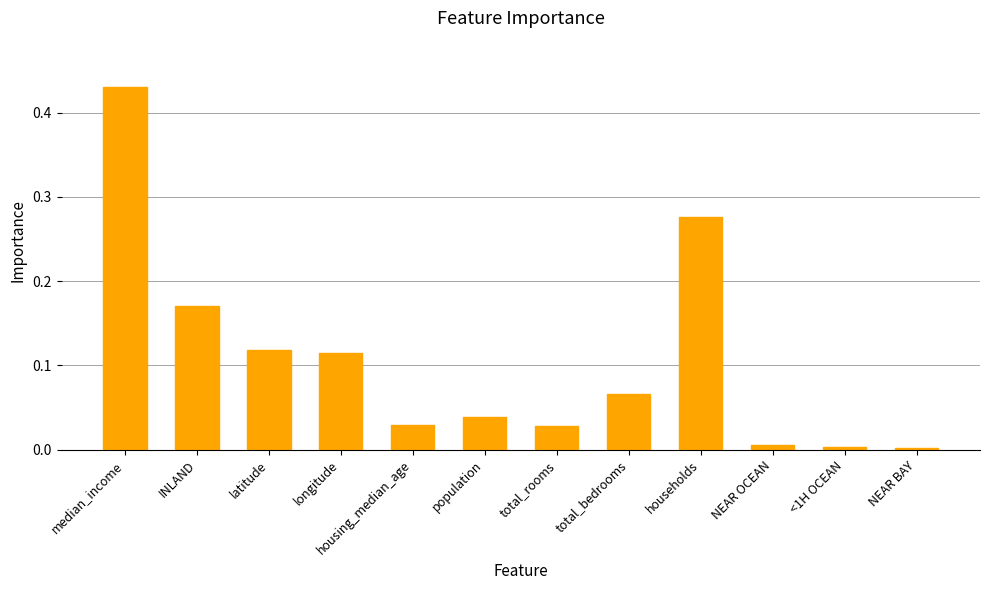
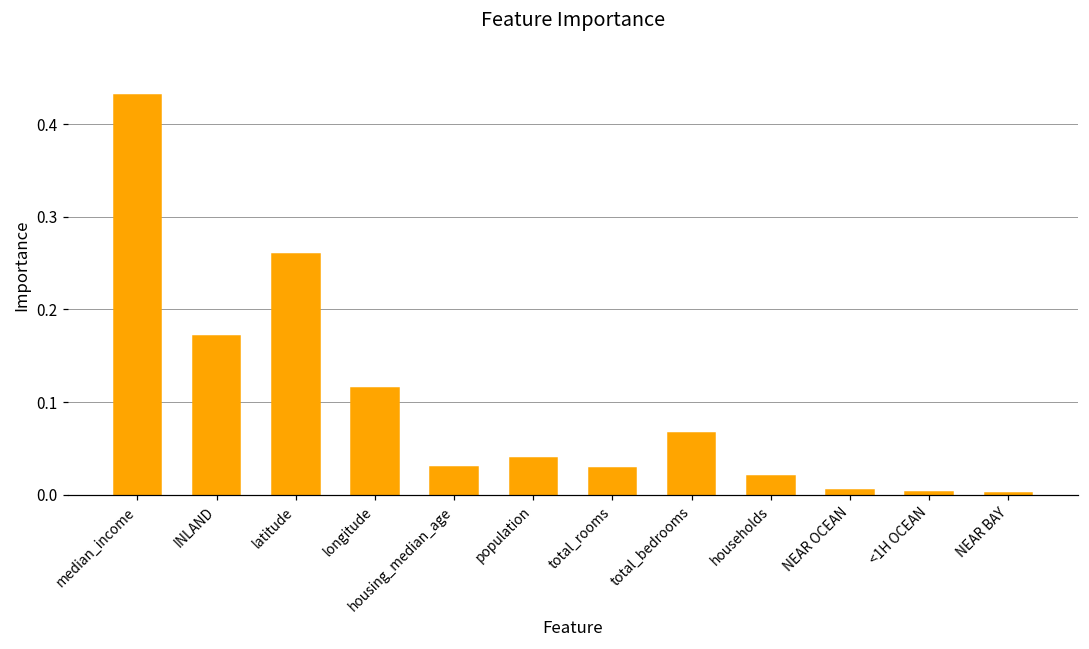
latitude: 0.12 -> 0.26
households: 0.28 -> 0.02
